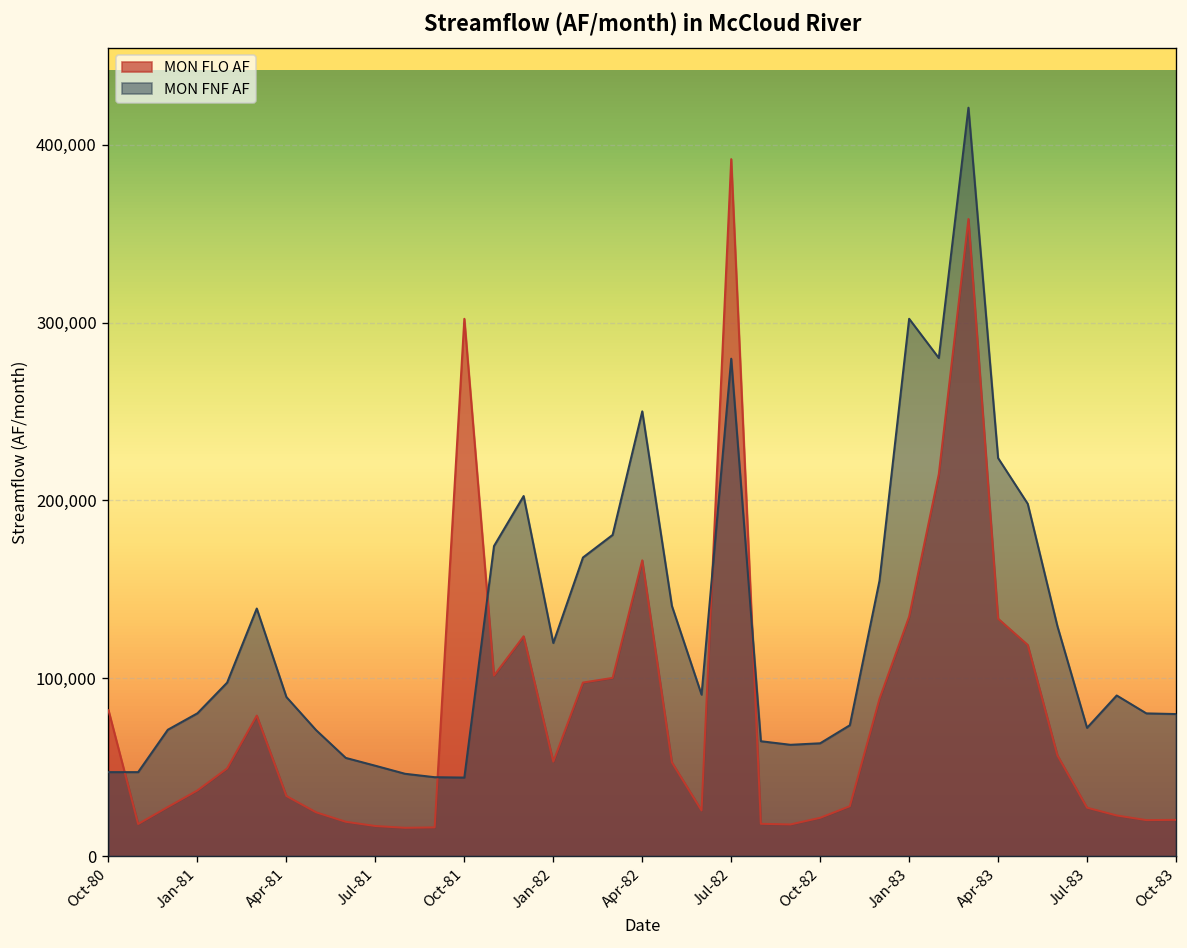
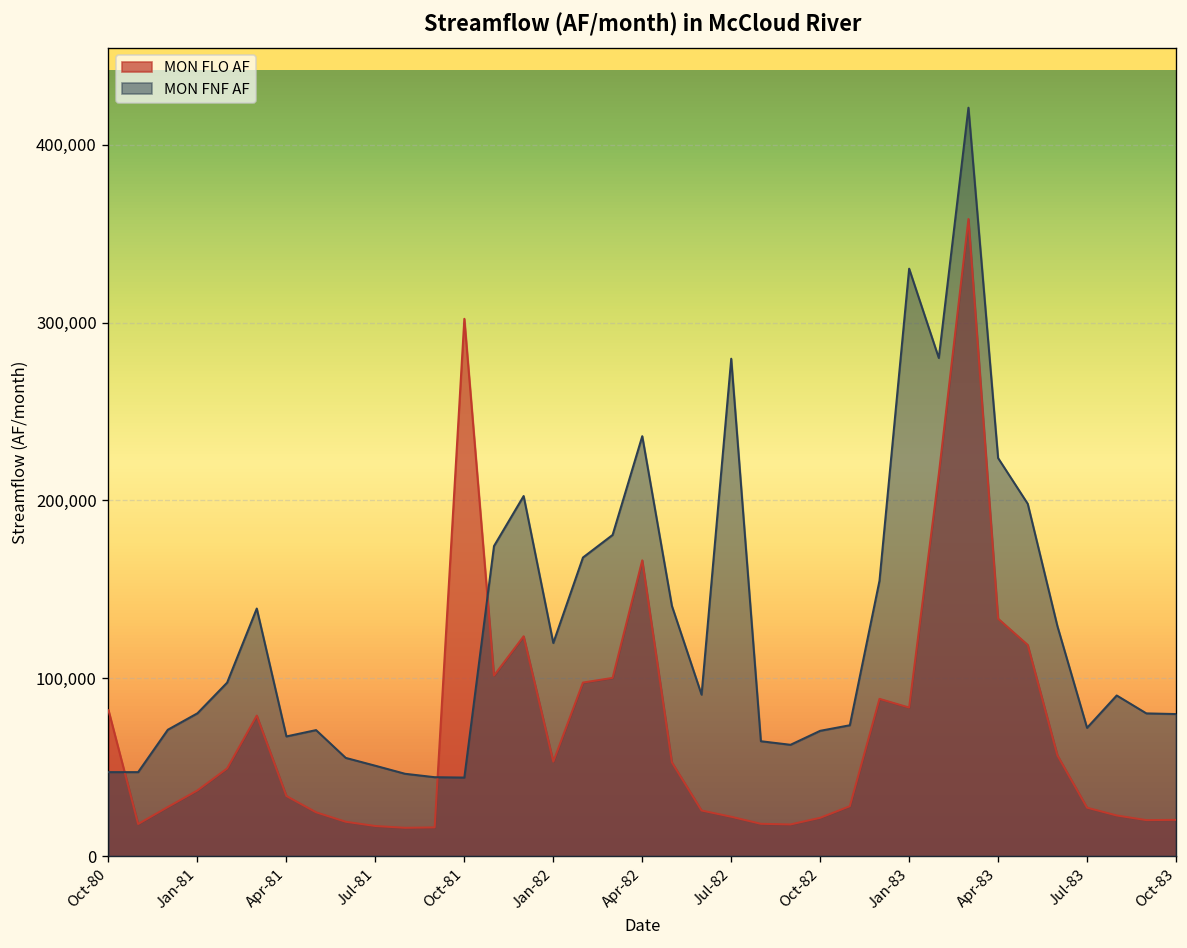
MON FNF AF, Apr-81: 89,000 -> 67,000
MON FNF AF, Apr-82: 250,000 -> 236,000
MON FLO AF, Jul-82: 392,000 -> 22,000
MON FNF AF, Oct-82: 63,000 -> 70,000
MON FLO AF, Jan-83: 135,000 -> 84,000
MON FNF AF, Jan-83: 302,000 -> 330,000
